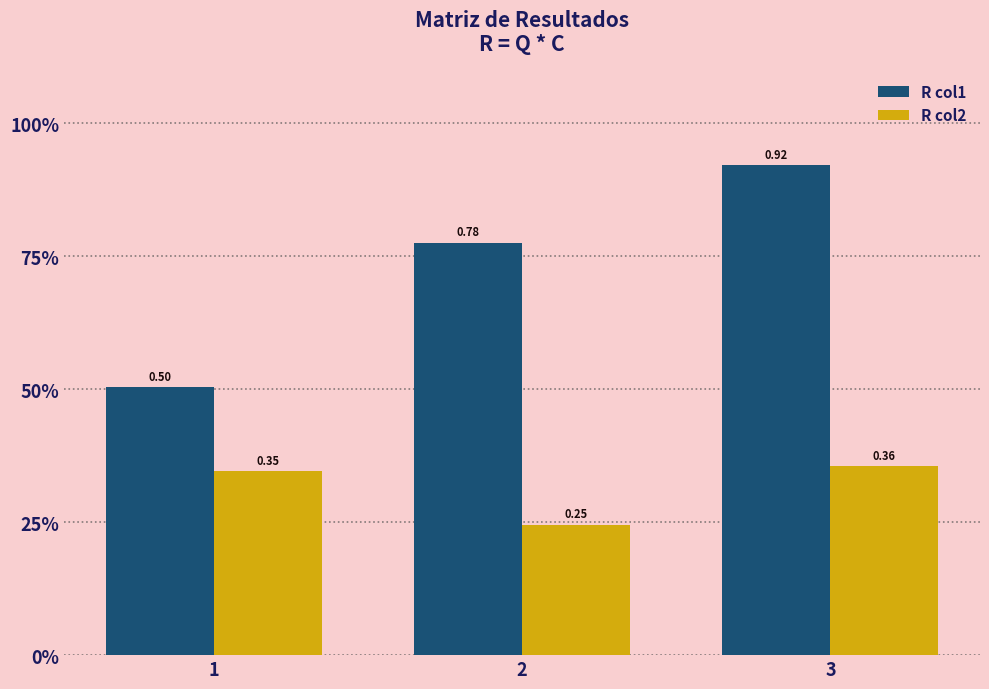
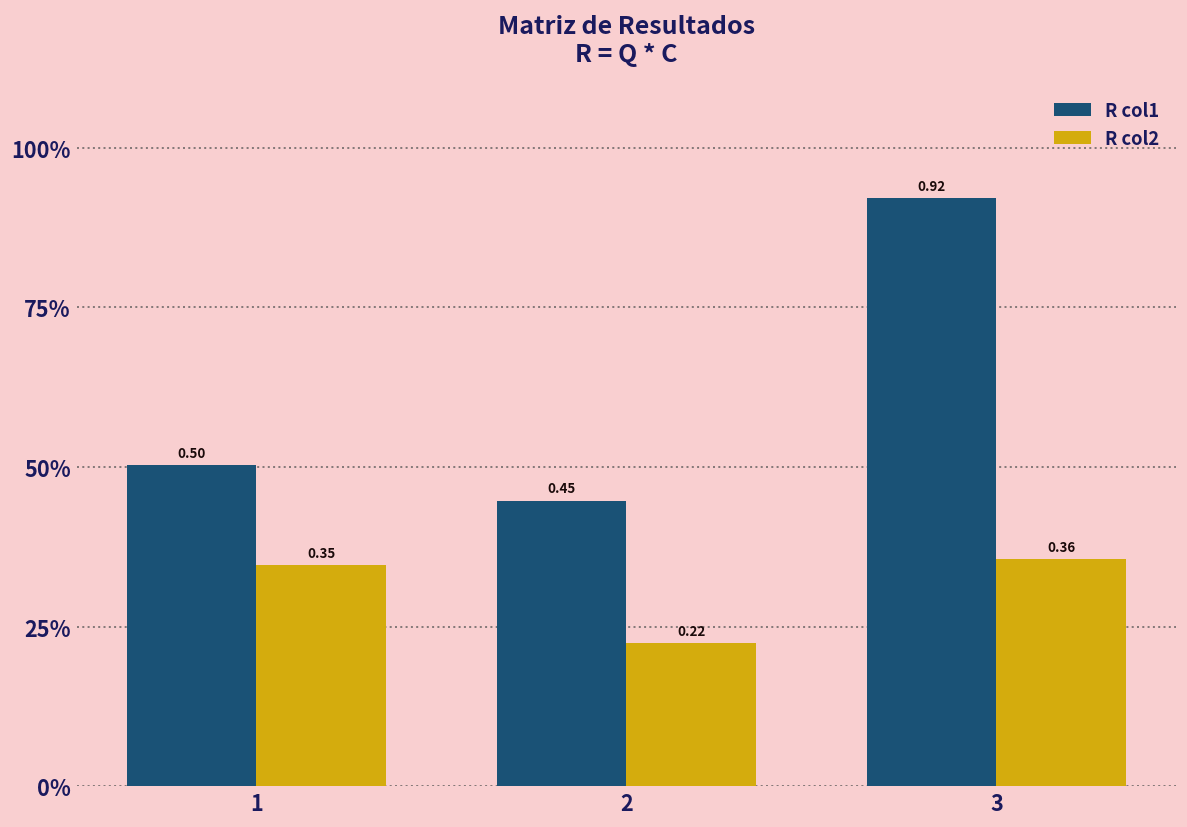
R col1, 2: 0.78 -> 0.45
R col2, 2: 0.25 -> 0.22
